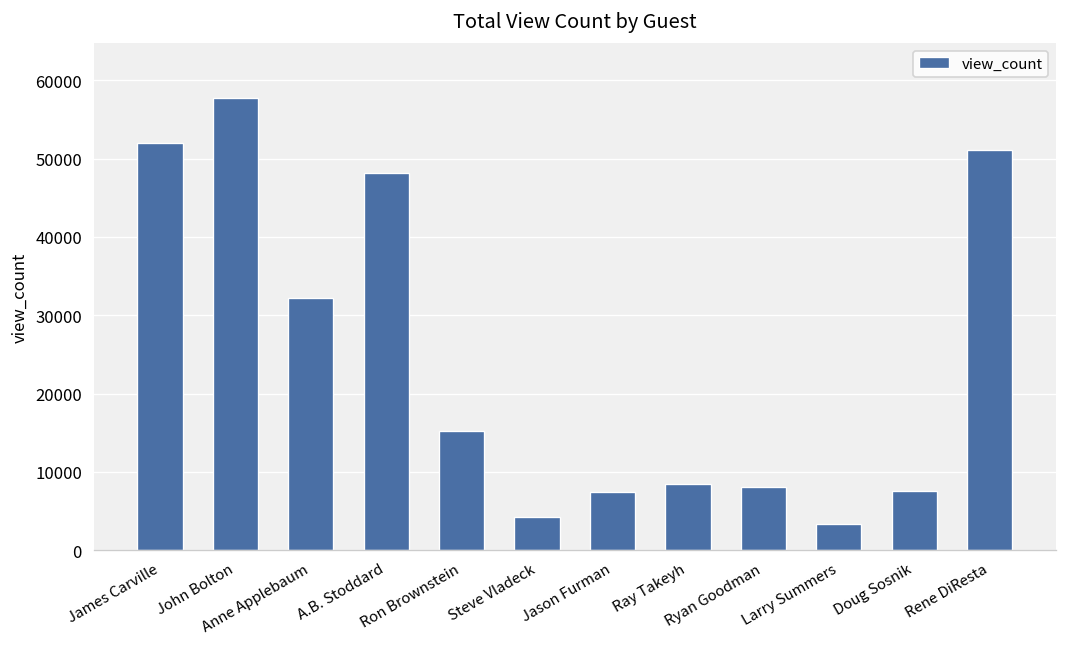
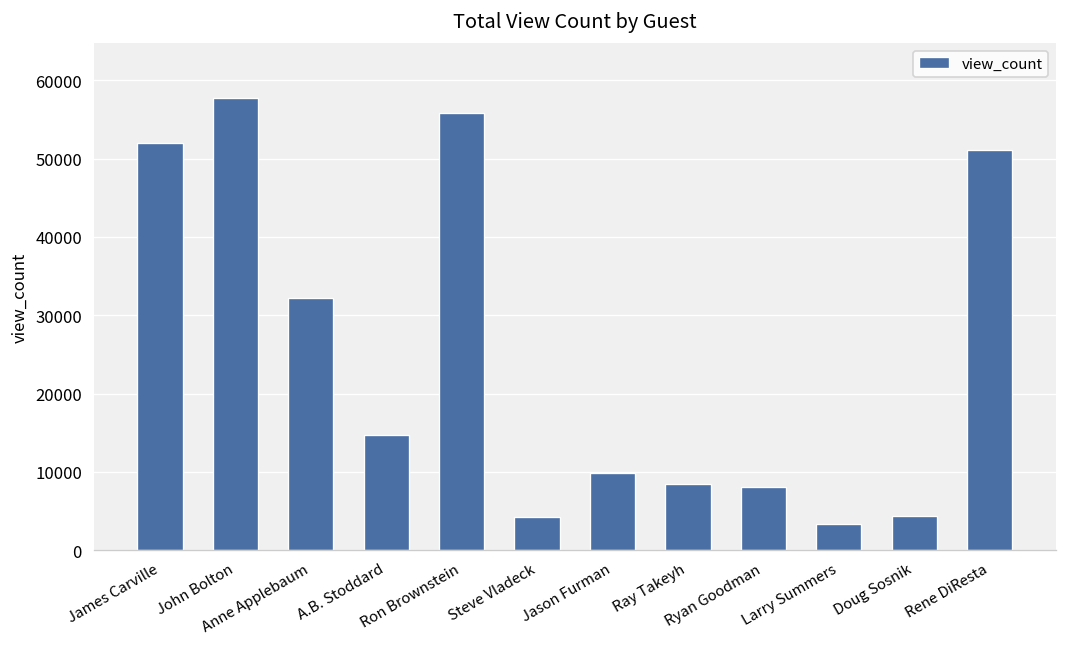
A.B. Stoddard: 48000 -> 15000
Ron Brownstein: 15000 -> 56000
Jason Furman: 7000 -> 10000
Doug Sosnik: 8000 -> 4000
